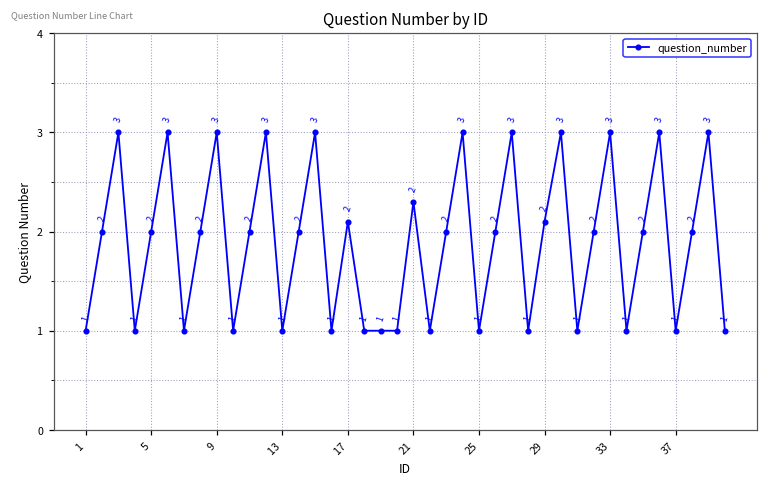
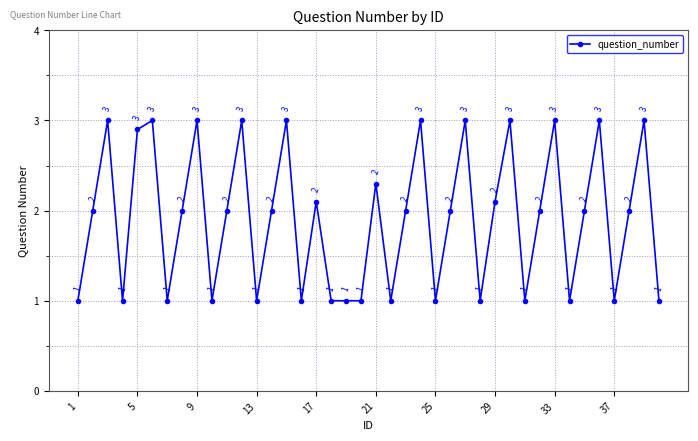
5: 2 -> 3
